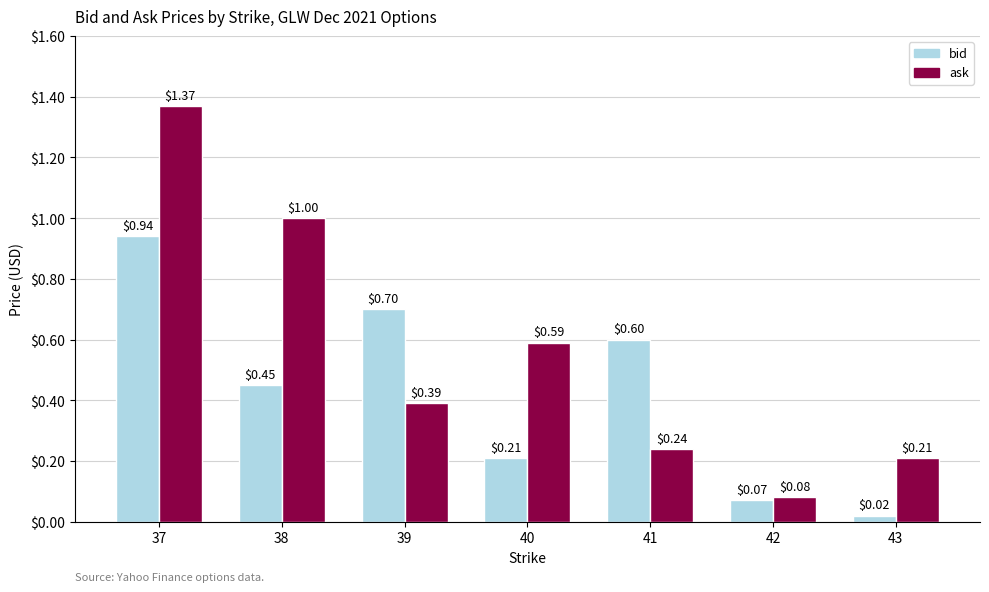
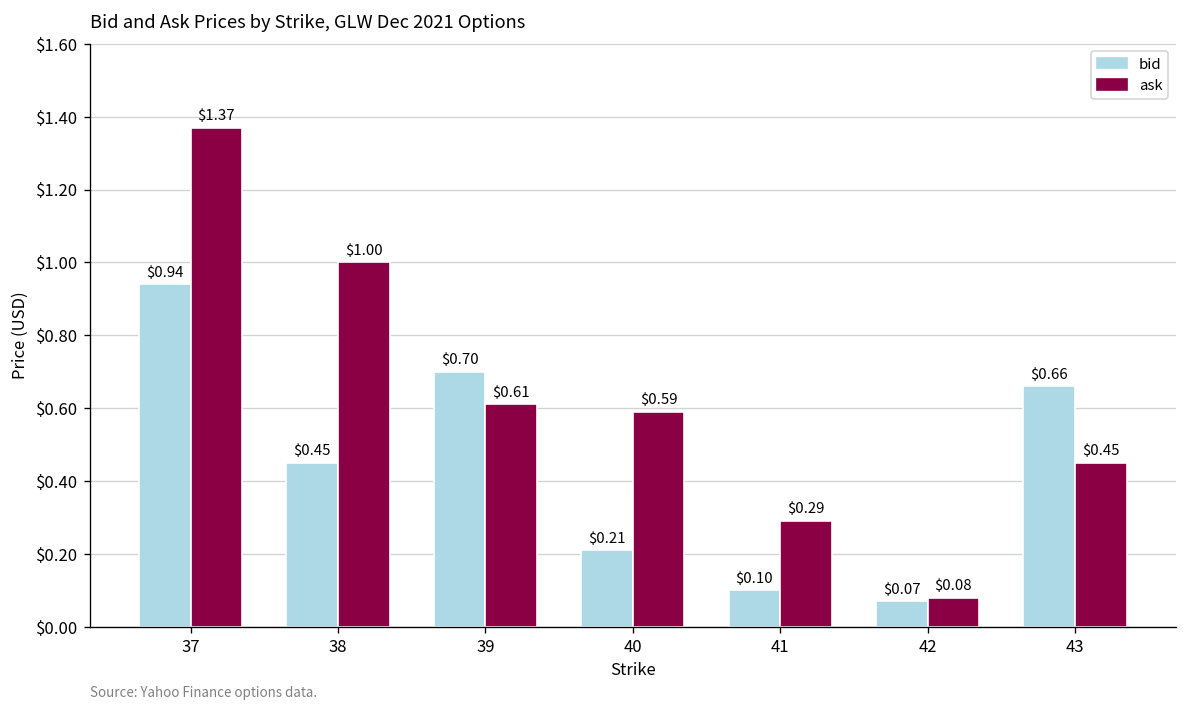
ask, 39: $0.39 -> $0.61
bid, 41: $0.60 -> $0.10
ask, 41: $0.24 -> $0.29
bid, 43: $0.02 -> $0.66
ask, 43: $0.21 -> $0.45
